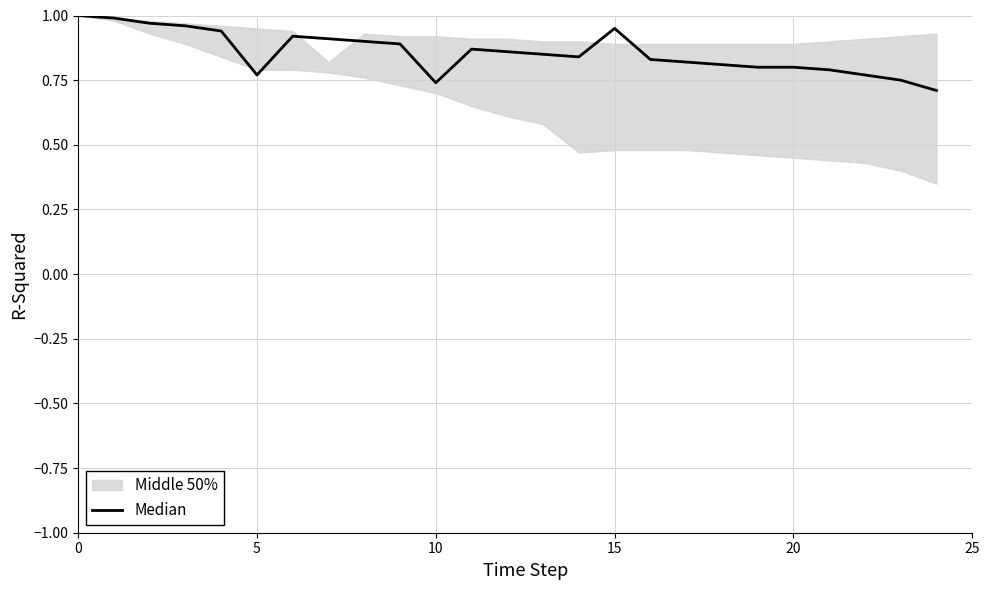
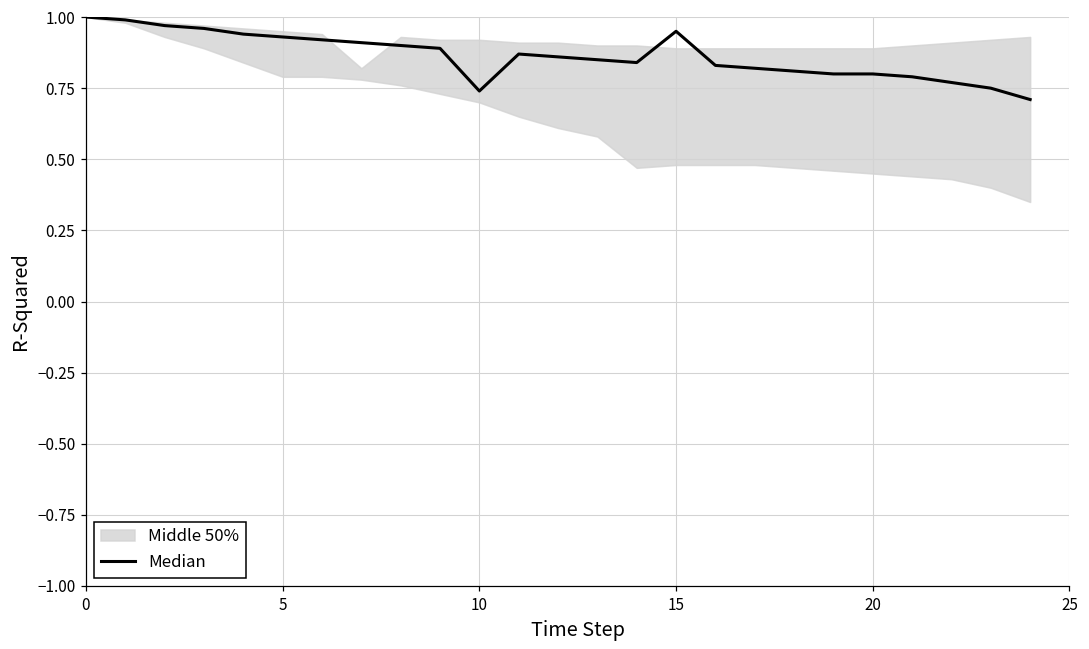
Median, 5: 0.77 -> 0.93
